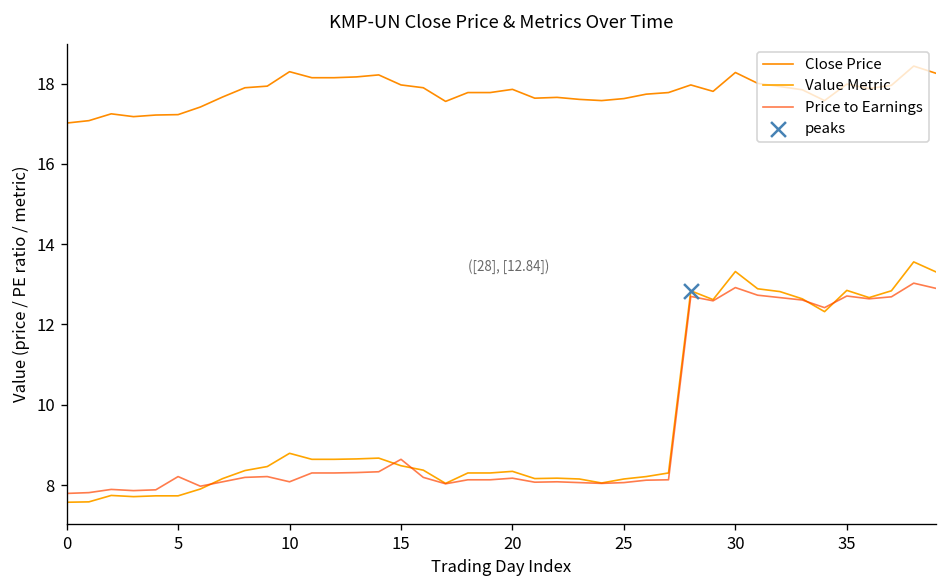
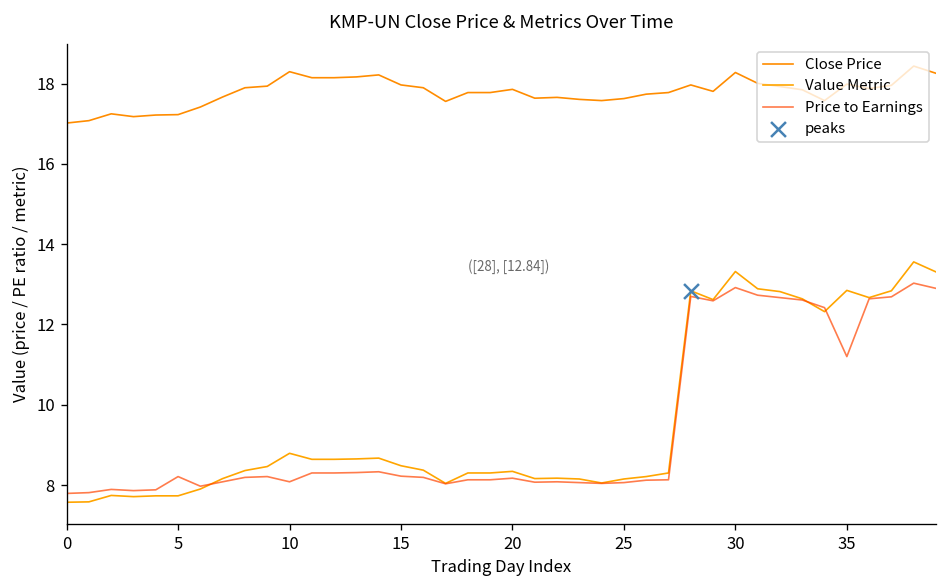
Price to Earnings, 15: 8.6 -> 8.2
Price to Earnings, 35: 12.7 -> 11.2
